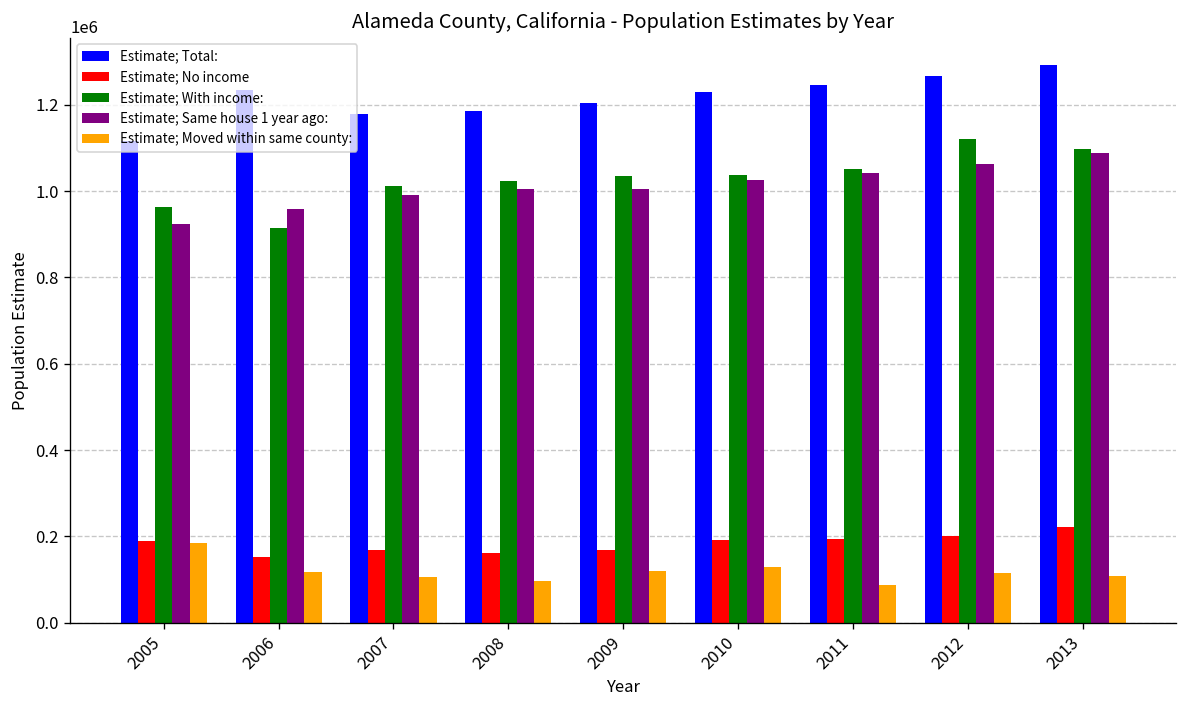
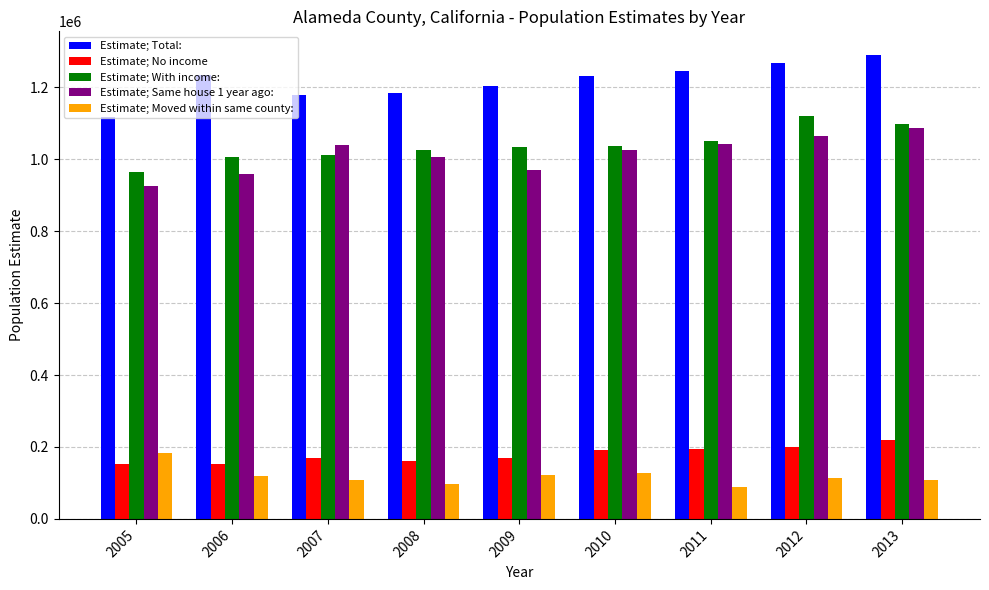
Estimate; No income, 2005: 190000 -> 150000
Estimate; With income:, 2006: 910000 -> 1010000
Estimate; Same house 1 year ago:, 2007: 990000 -> 1040000
Estimate; Same house 1 year ago:, 2009: 1010000 -> 970000
